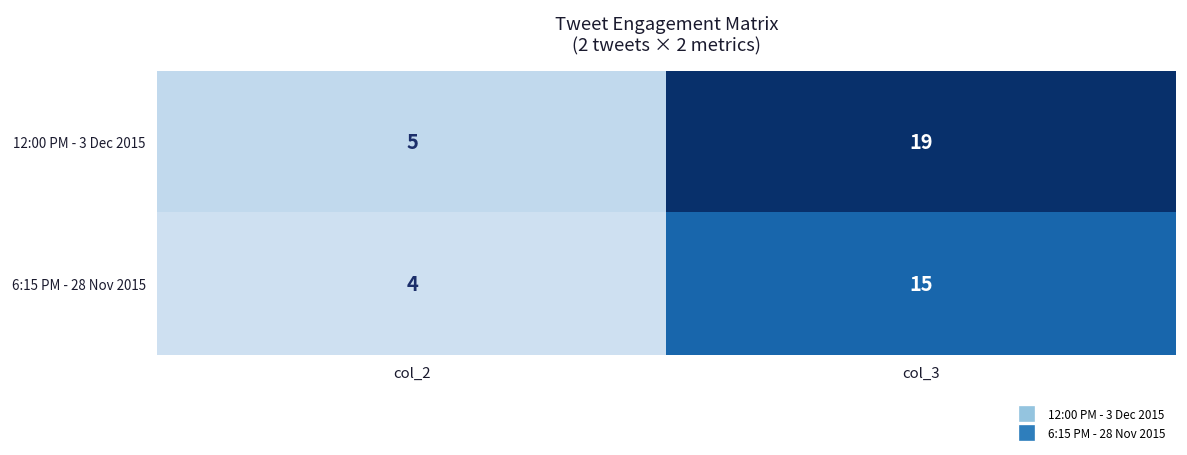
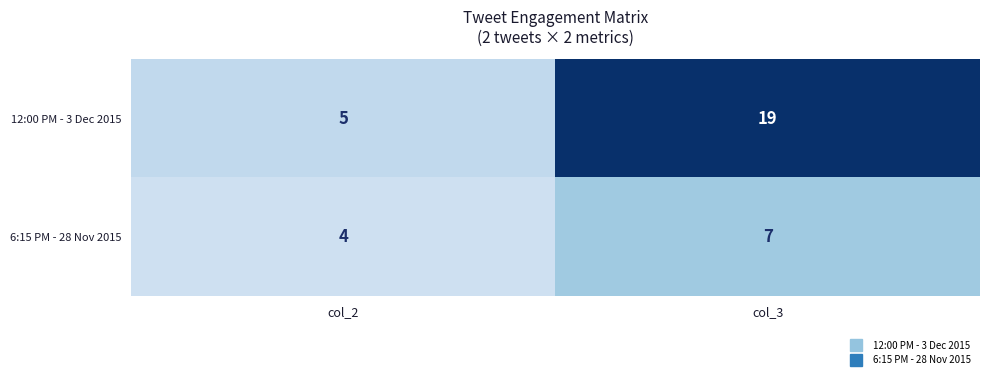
6:15 PM - 28 Nov 2015, col_3: 15 -> 7
